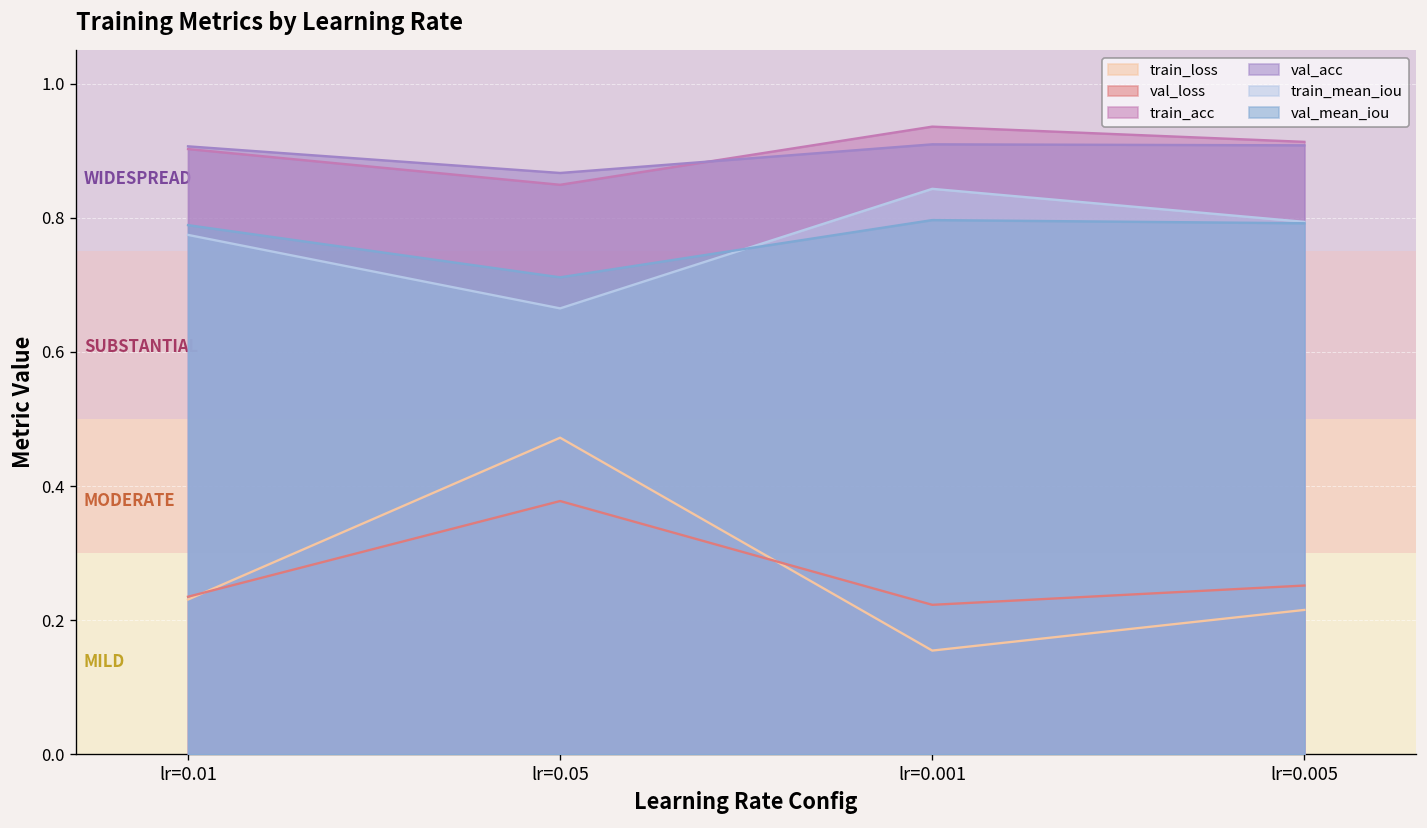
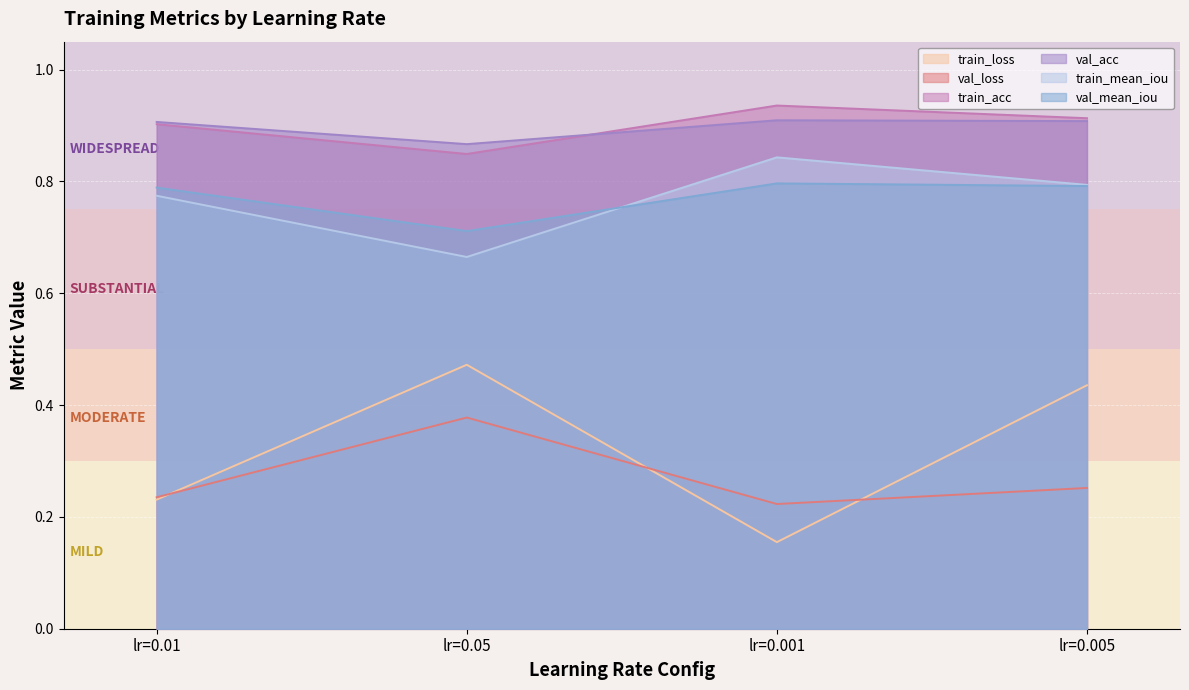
train_loss, lr=0.005: 0.22 -> 0.44
